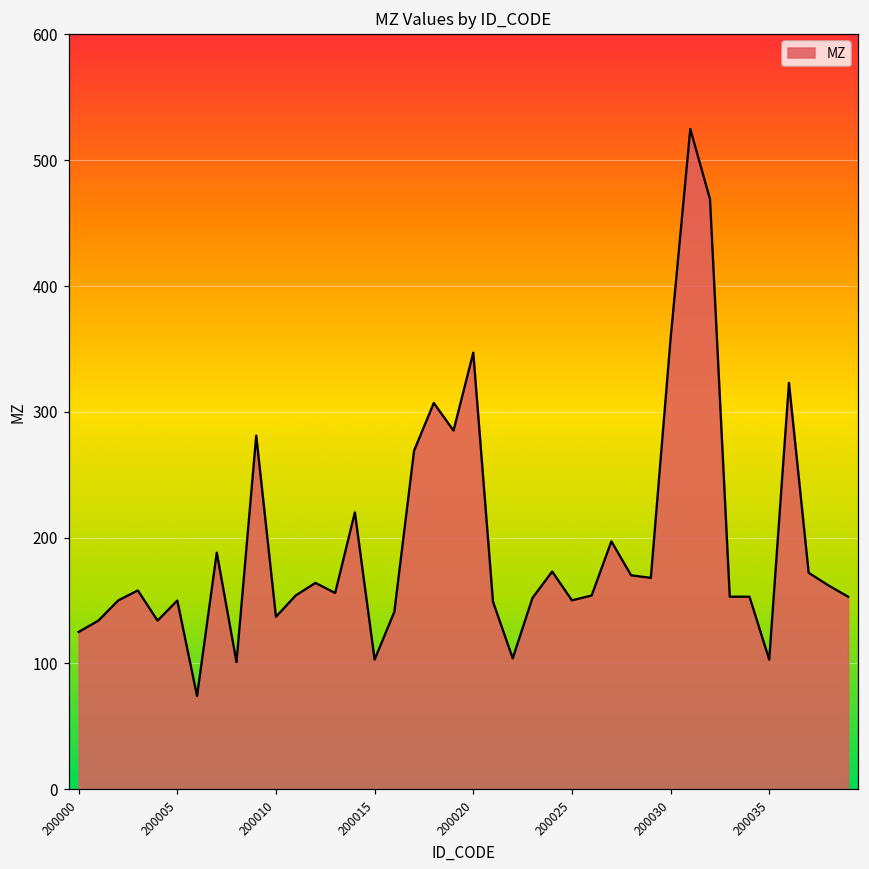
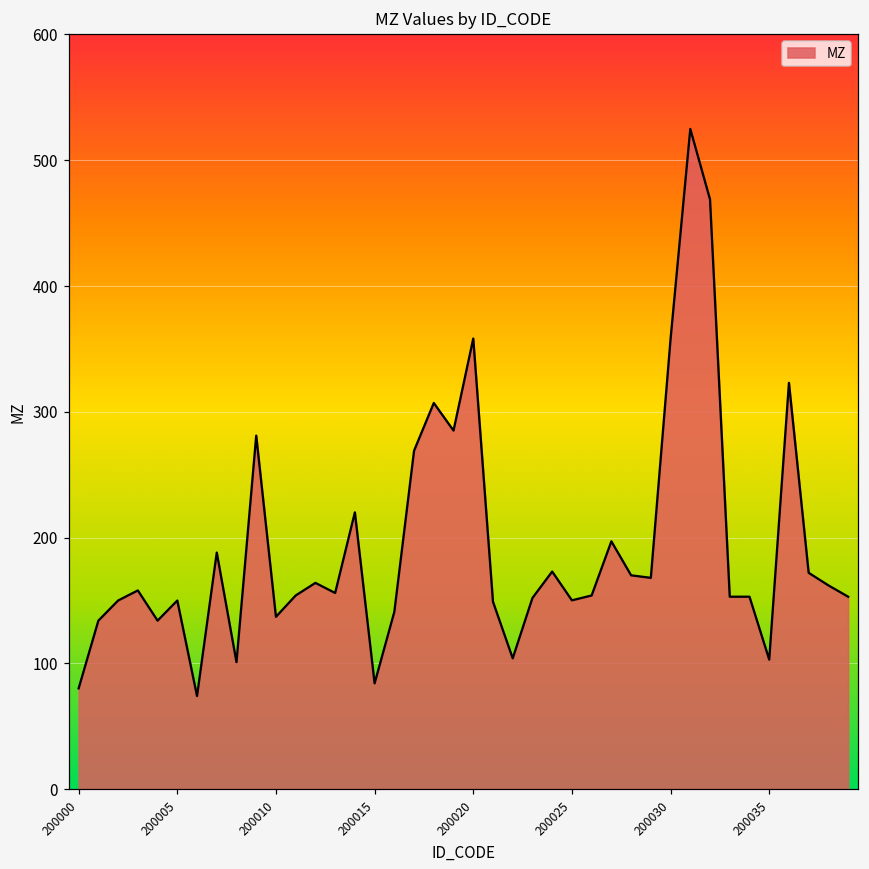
200000: 125 -> 80
200015: 103 -> 84
200020: 347 -> 358
